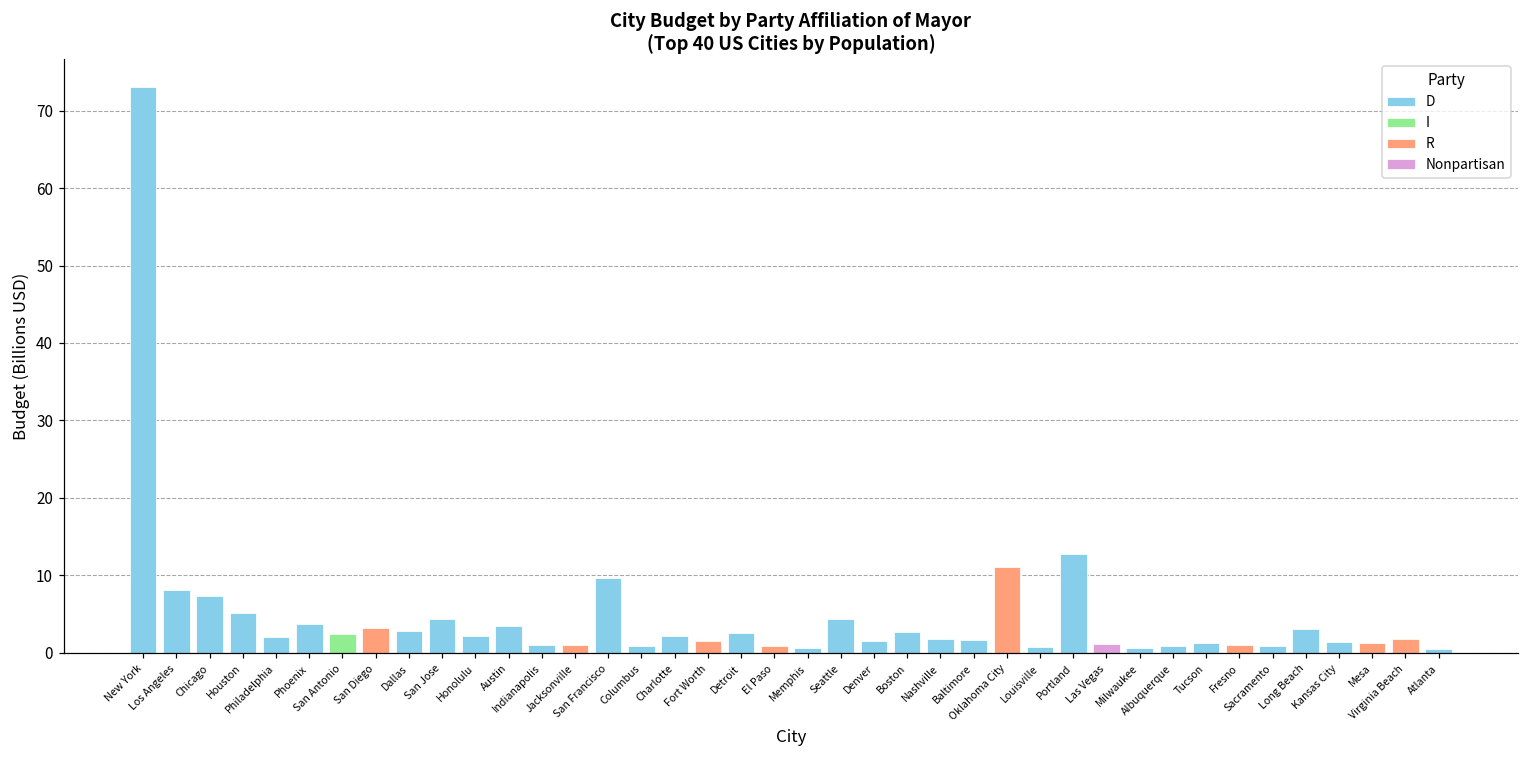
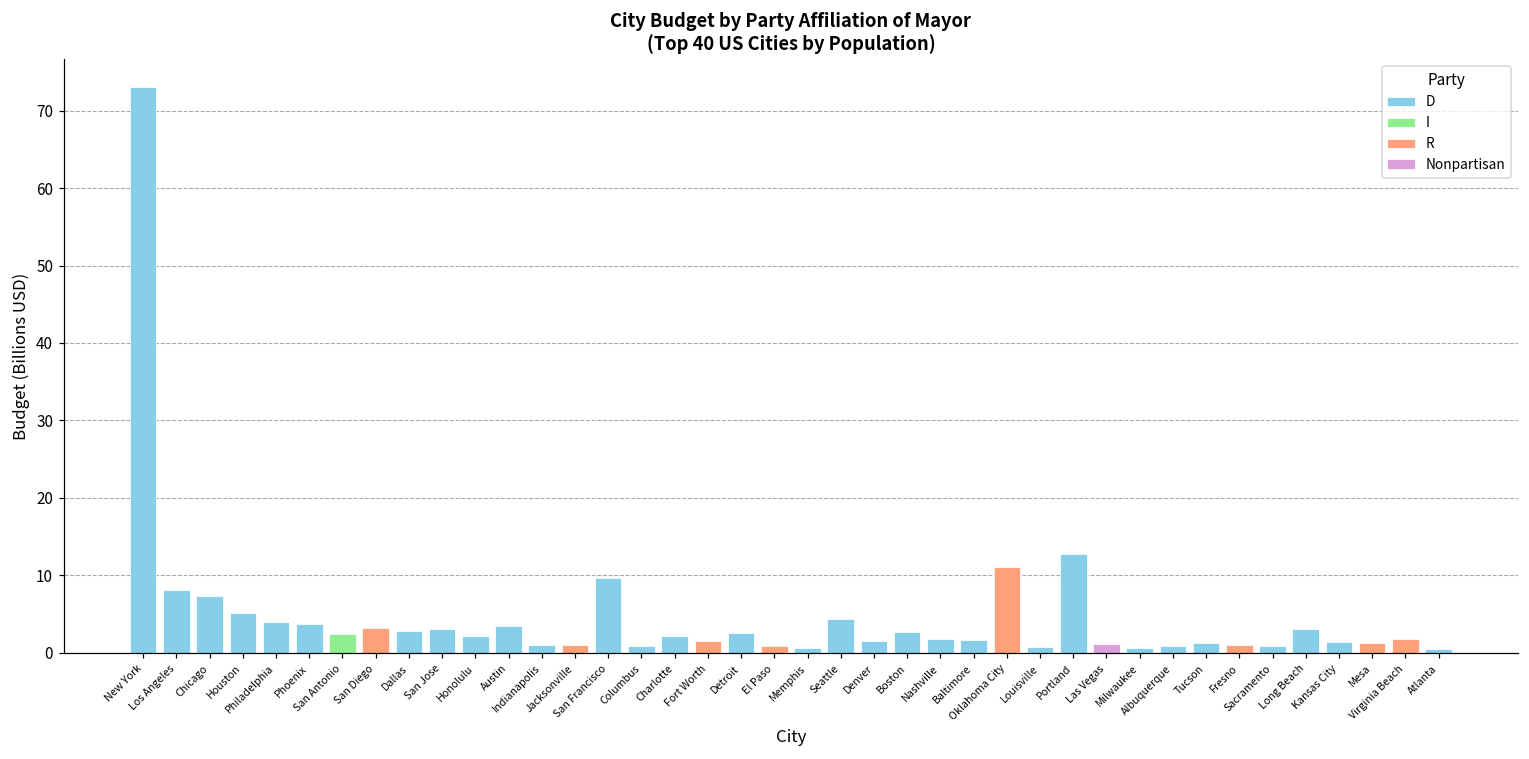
Philadelphia: 2 -> 4
San Jose: 4 -> 3
